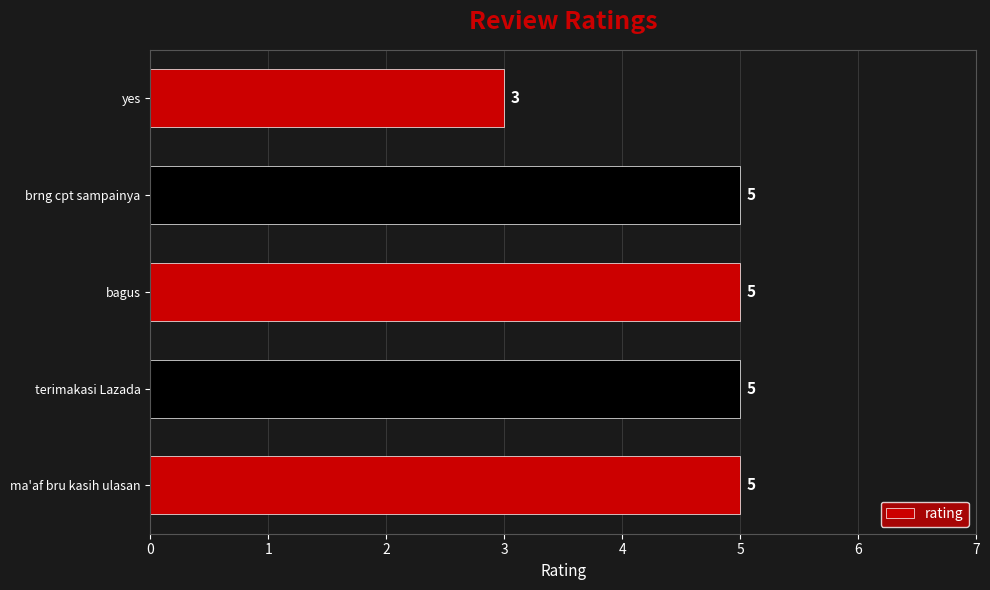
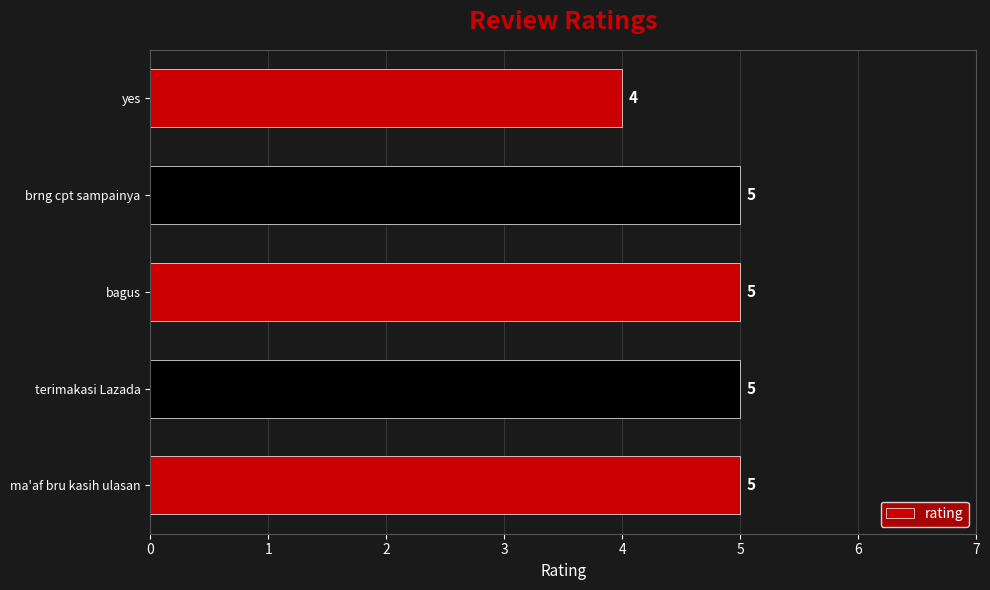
yes: 3 -> 4
